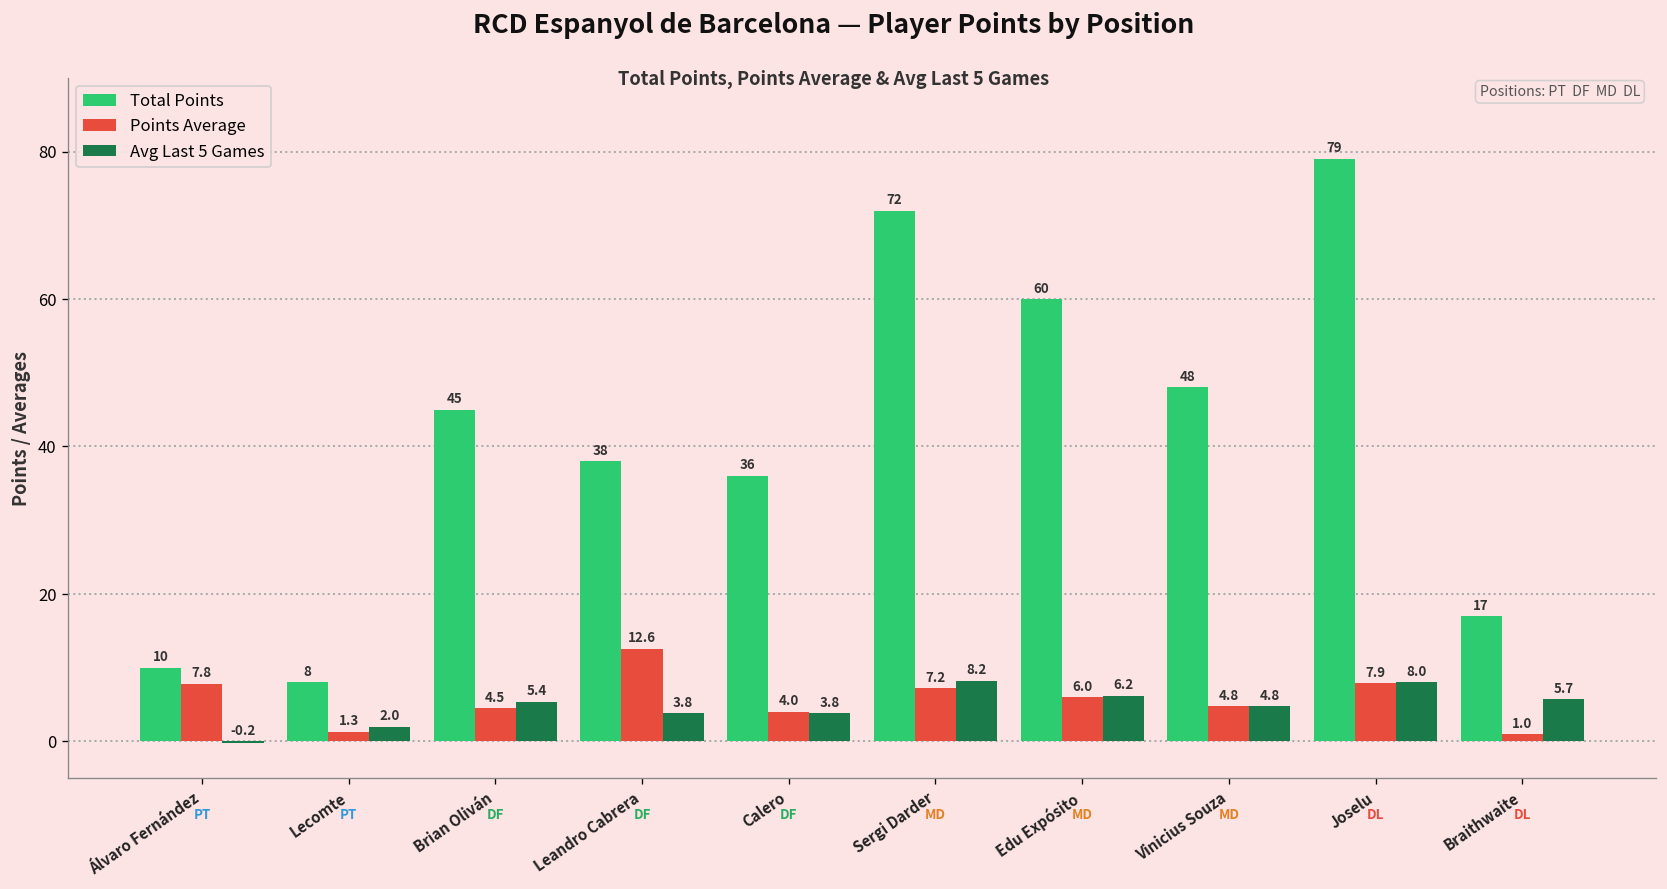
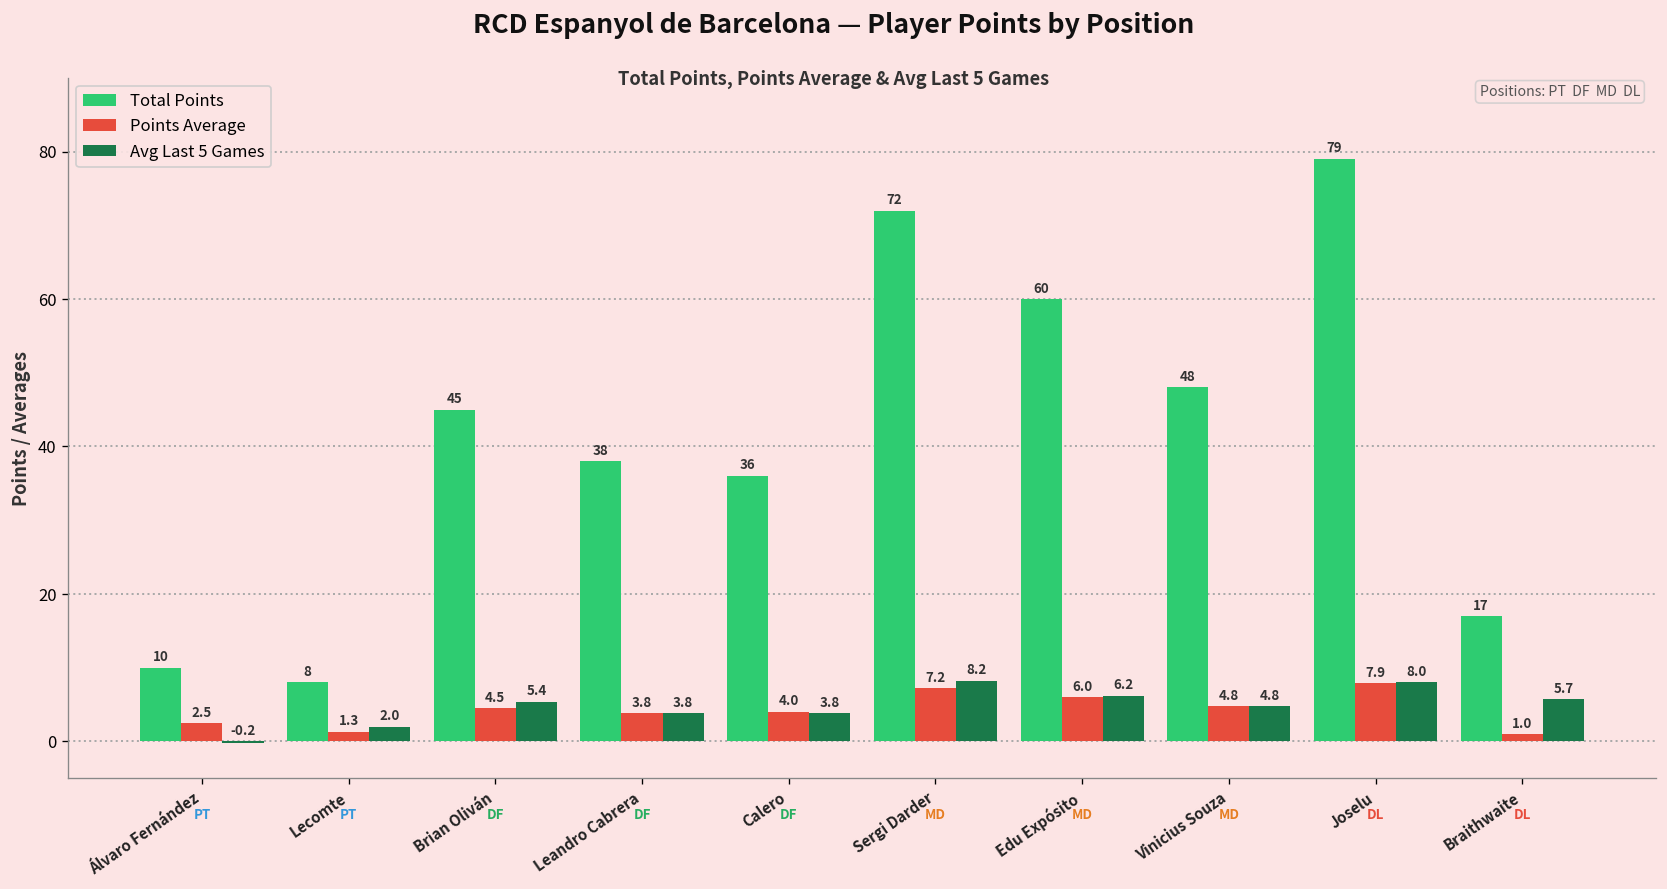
Points Average, Álvaro Fernández: 7.8 -> 2.5
Points Average, Leandro Cabrera: 12.6 -> 3.8
